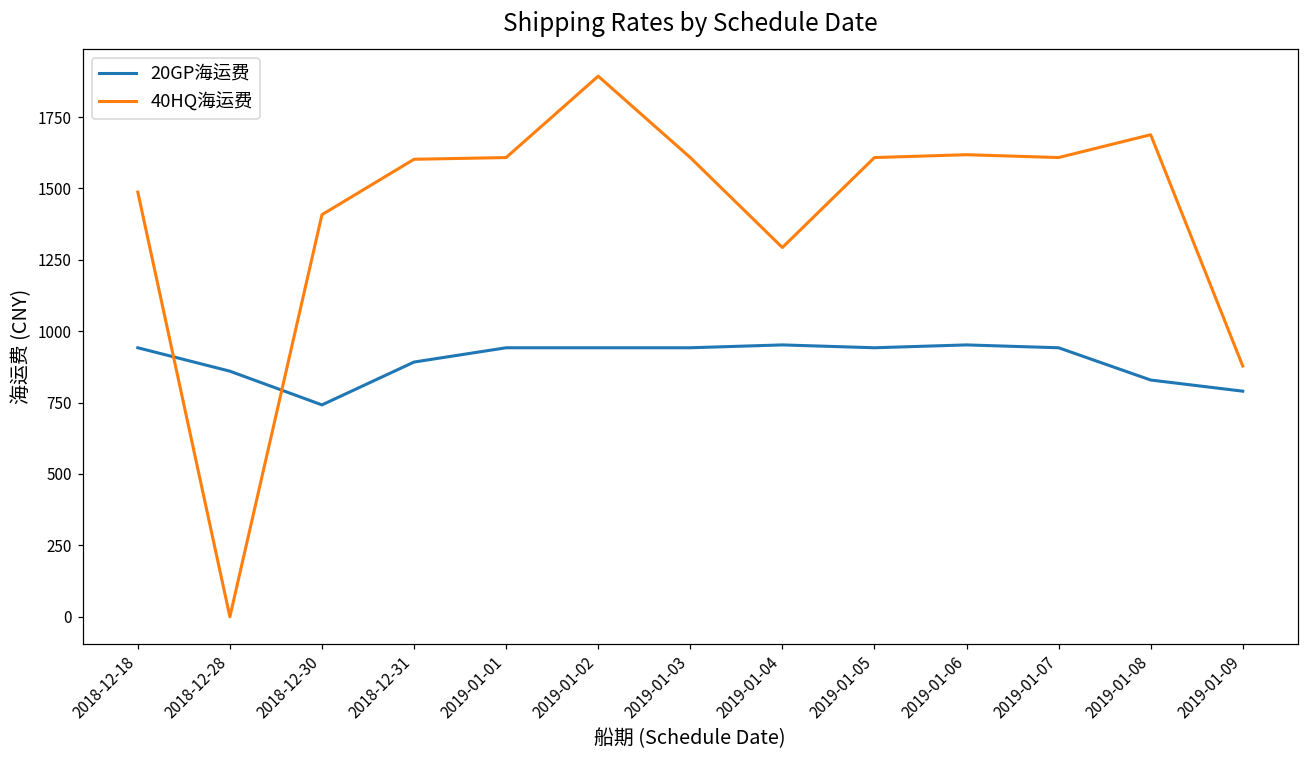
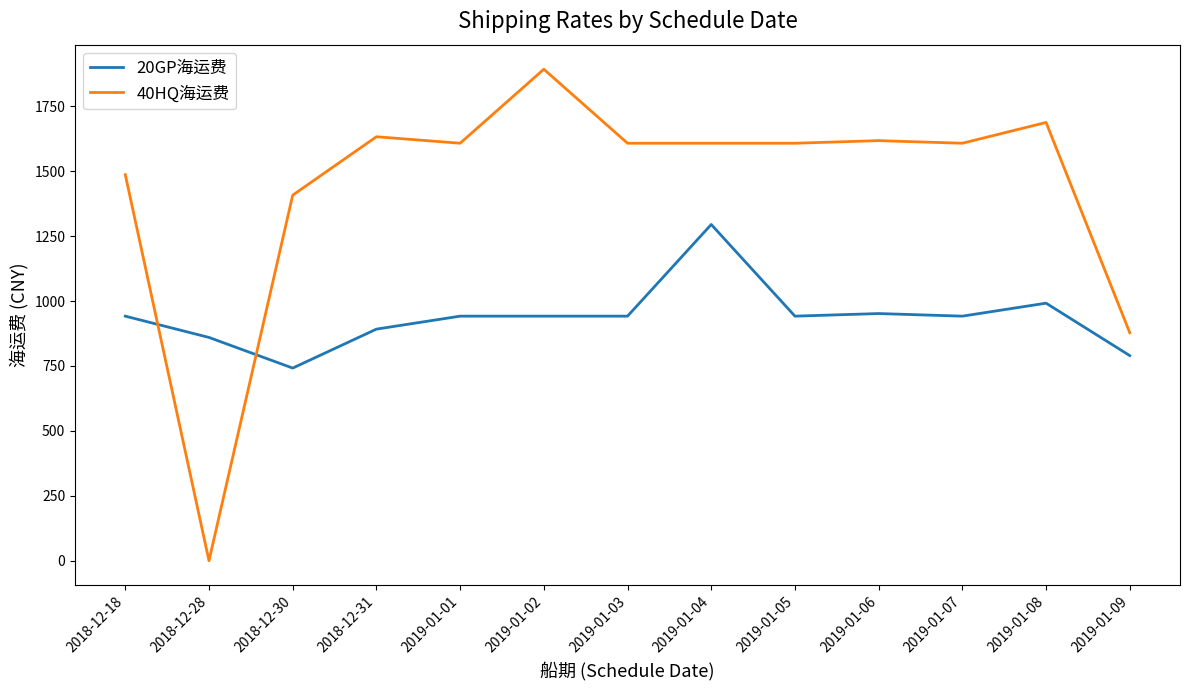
40HQ海运费, 2018-12-31: 1600 -> 1630
20GP海运费, 2019-01-04: 950 -> 1300
40HQ海运费, 2019-01-04: 1290 -> 1610
20GP海运费, 2019-01-08: 830 -> 990
